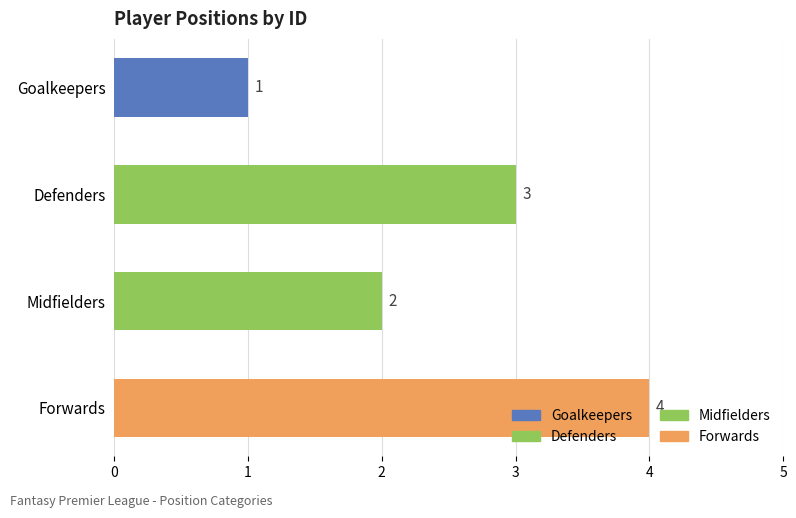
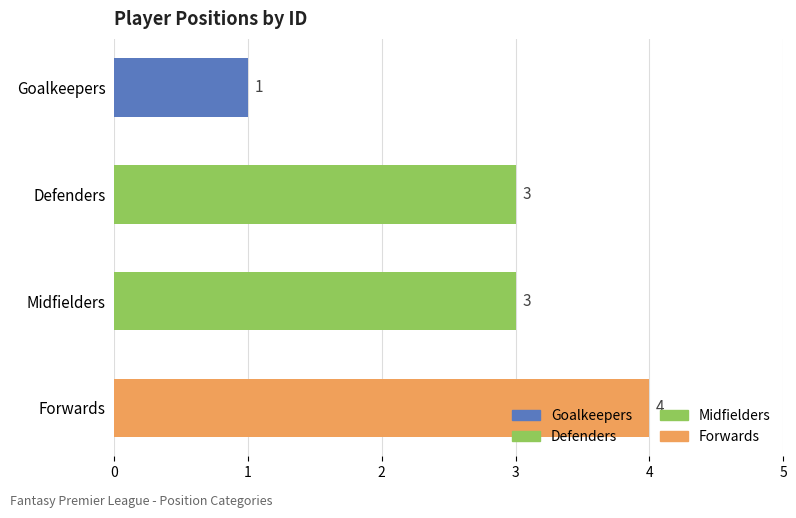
Midfielders: 2 -> 3
